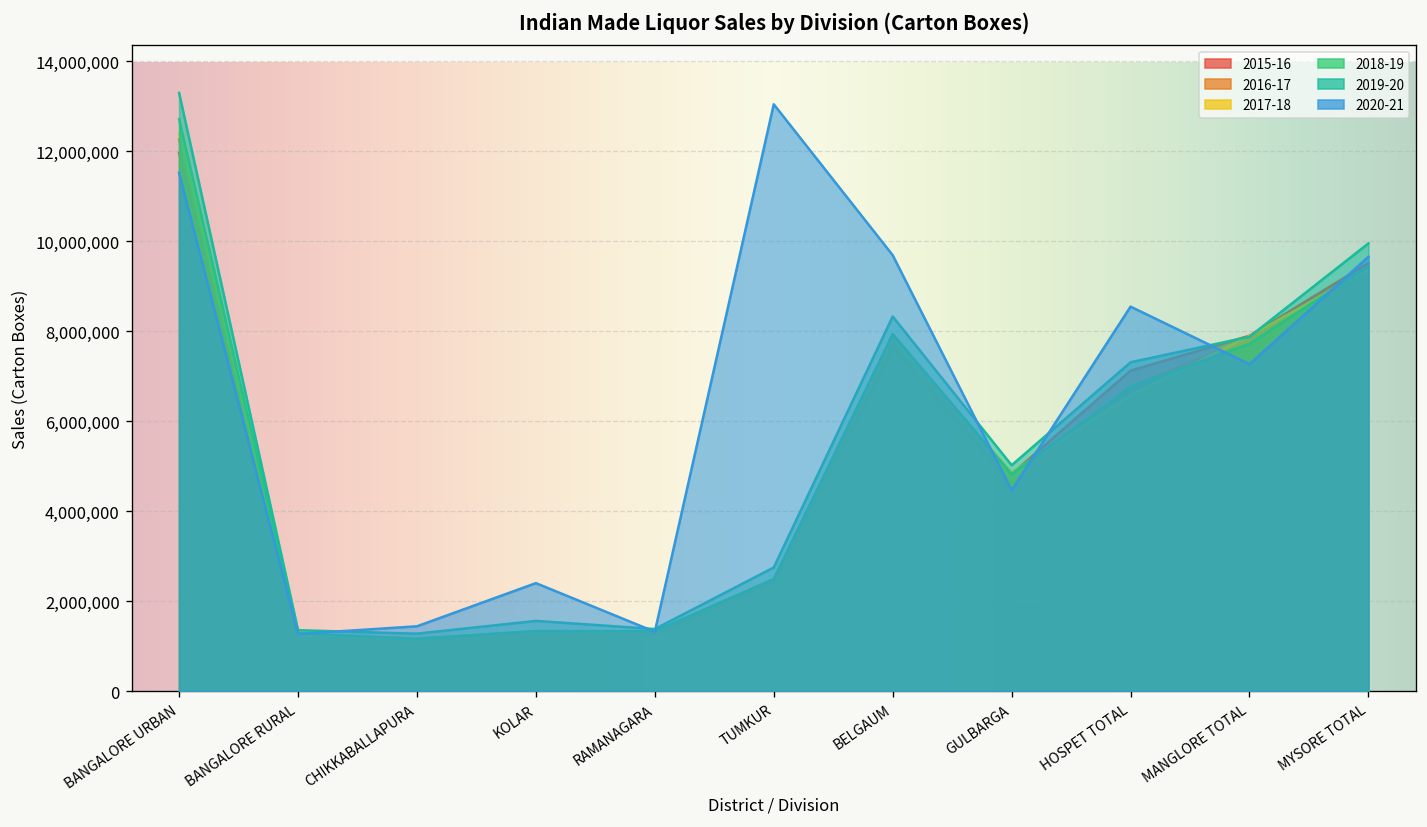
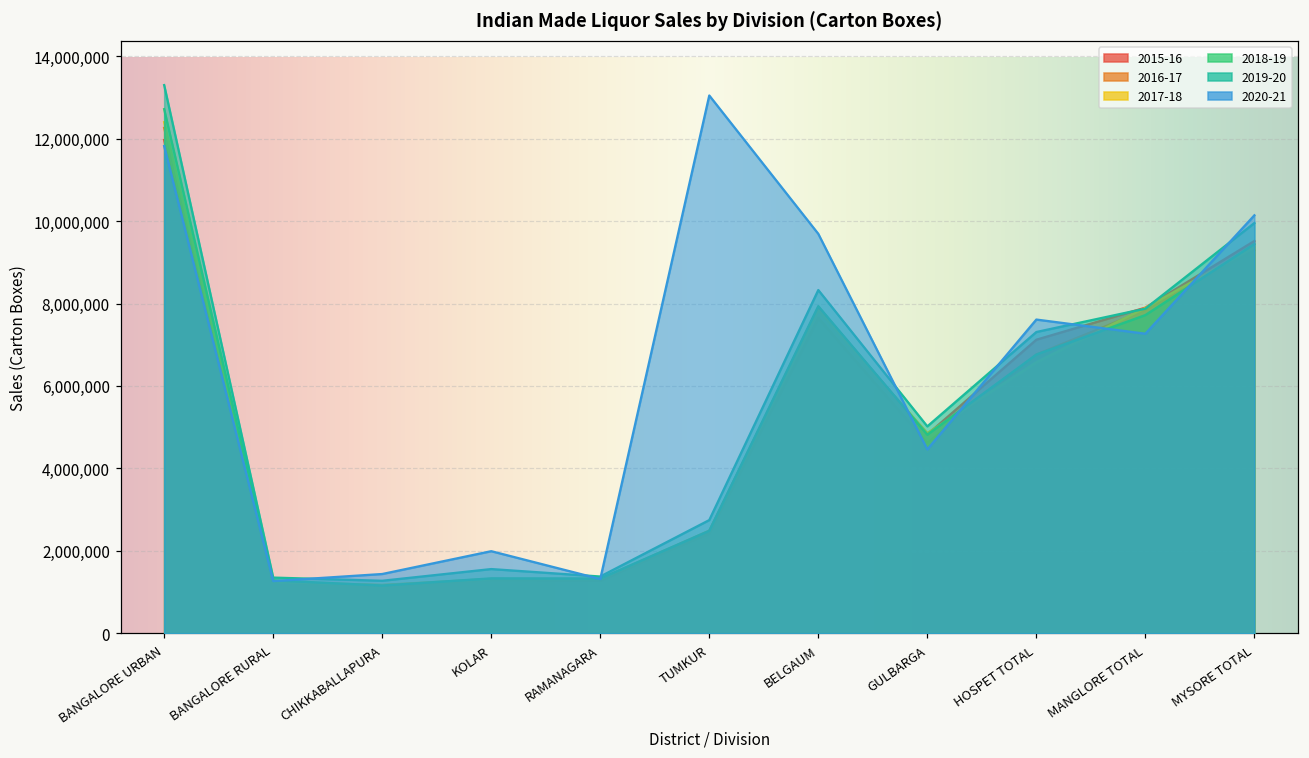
2020-21, BANGALORE URBAN: 11,500,000 -> 11,800,000
2020-21, KOLAR: 2,400,000 -> 2,000,000
2020-21, HOSPET TOTAL: 8,500,000 -> 7,600,000
2020-21, MYSORE TOTAL: 9,700,000 -> 10,100,000
